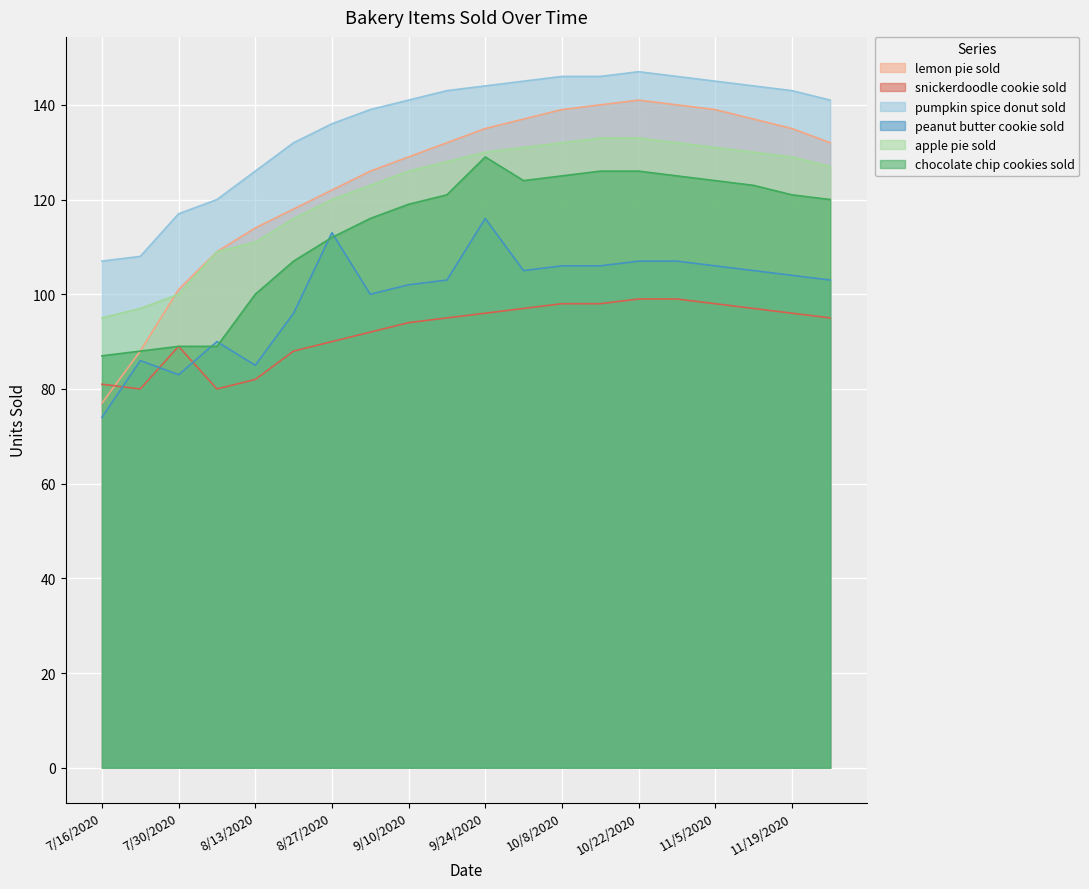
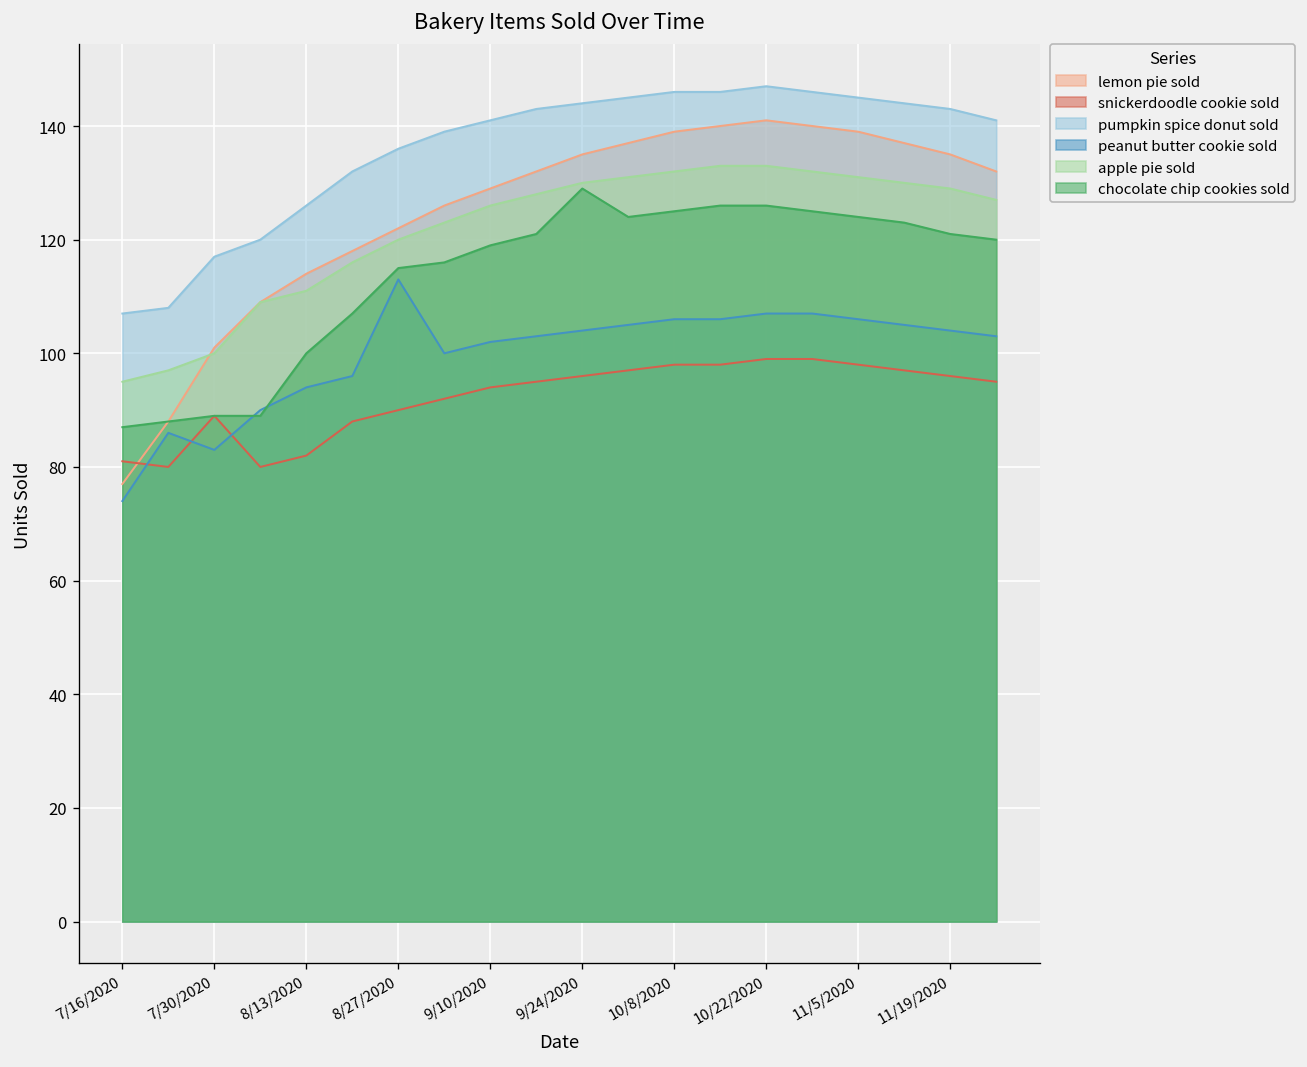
peanut butter cookie sold, 8/13/2020: 85 -> 94
chocolate chip cookies sold, 8/27/2020: 112 -> 115
peanut butter cookie sold, 9/24/2020: 116 -> 104
